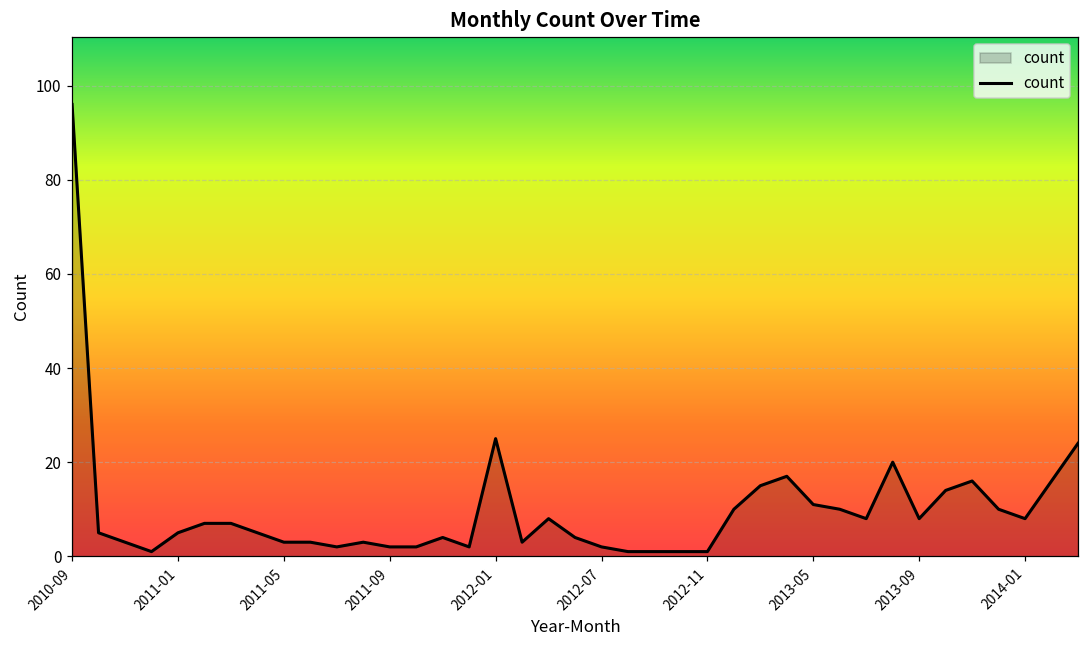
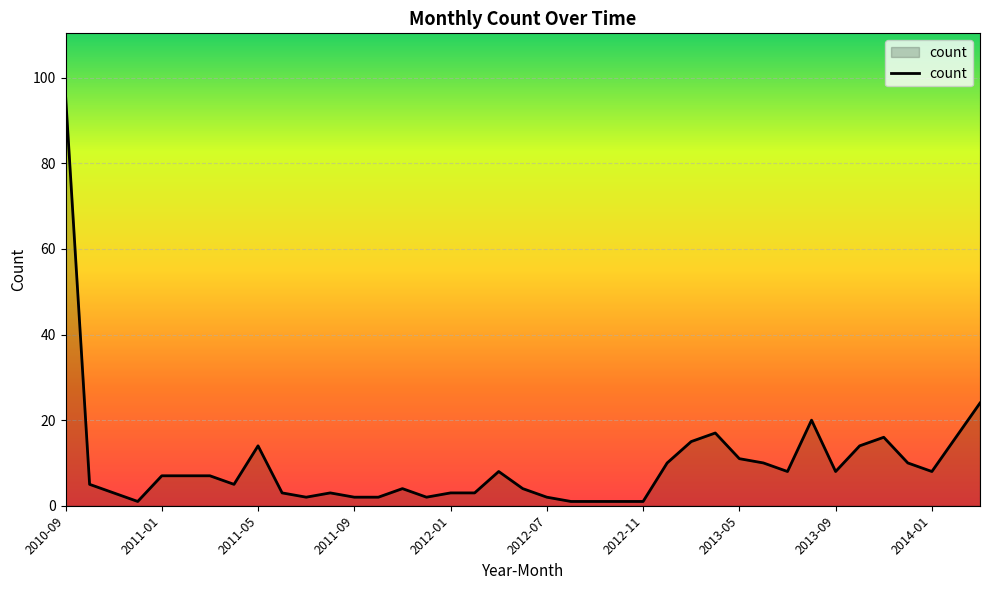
2011-01: 5 -> 7
2011-05: 3 -> 14
2012-01: 25 -> 3
